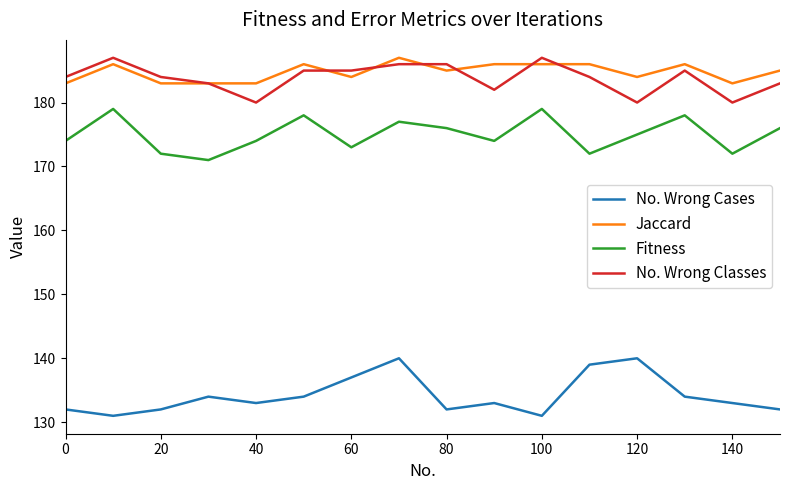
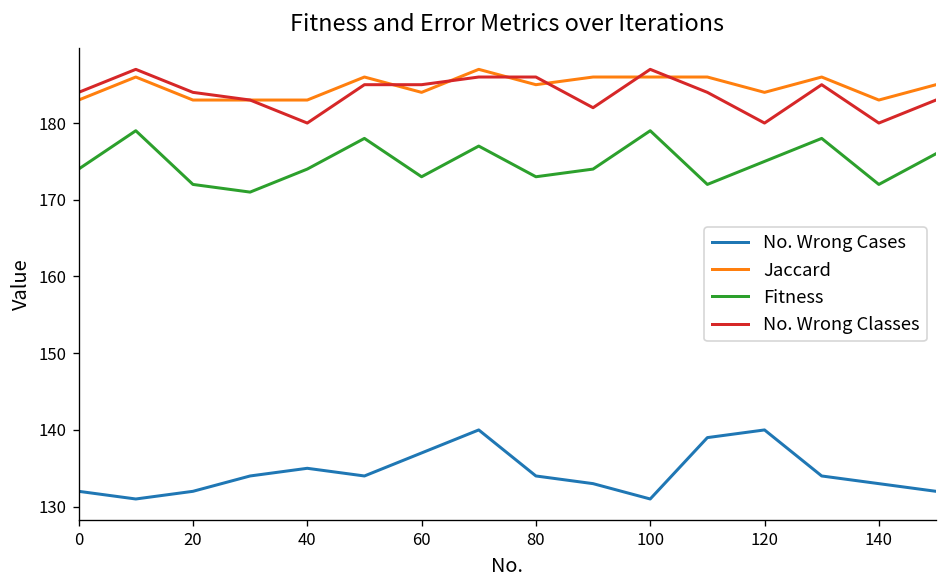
No. Wrong Cases, 40: 133 -> 135
No. Wrong Cases, 80: 132 -> 134
Fitness, 80: 176 -> 173
